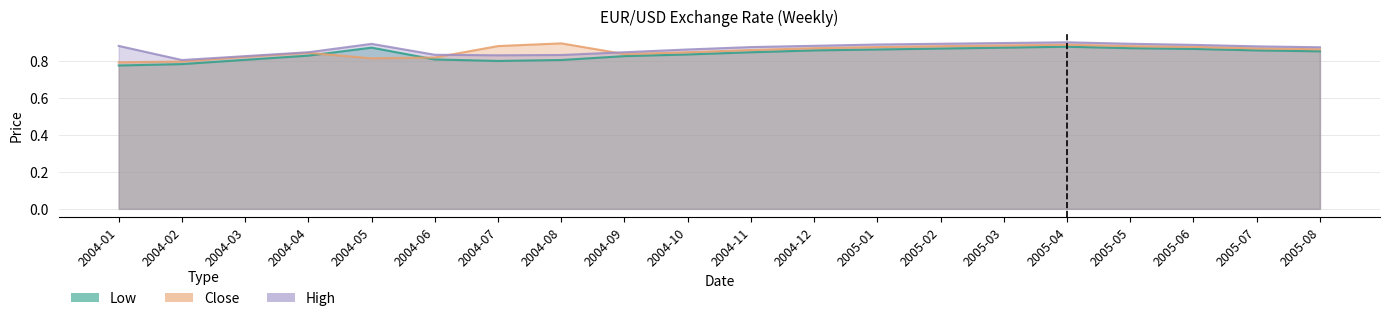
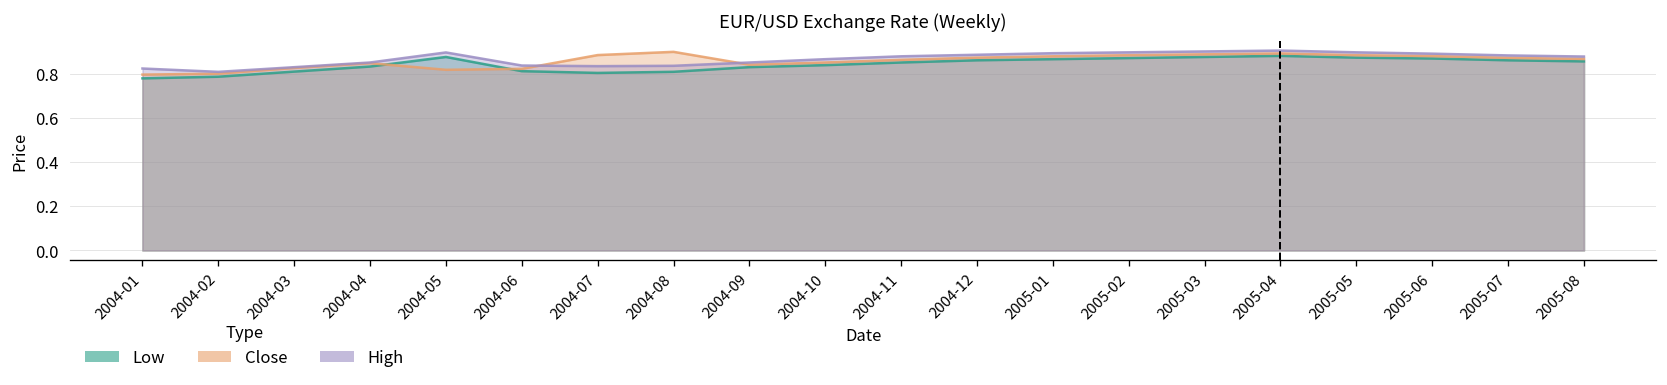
High, 2004-01: 0.88 -> 0.82
